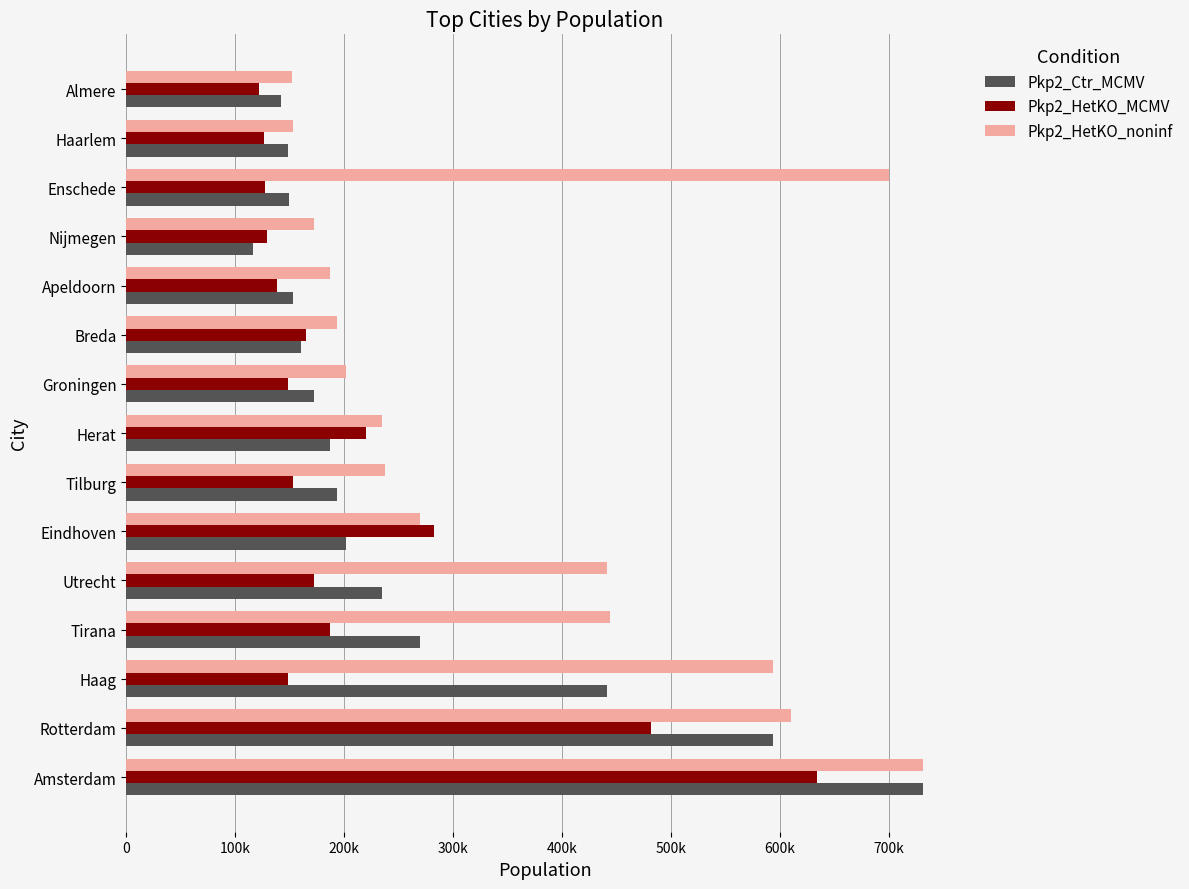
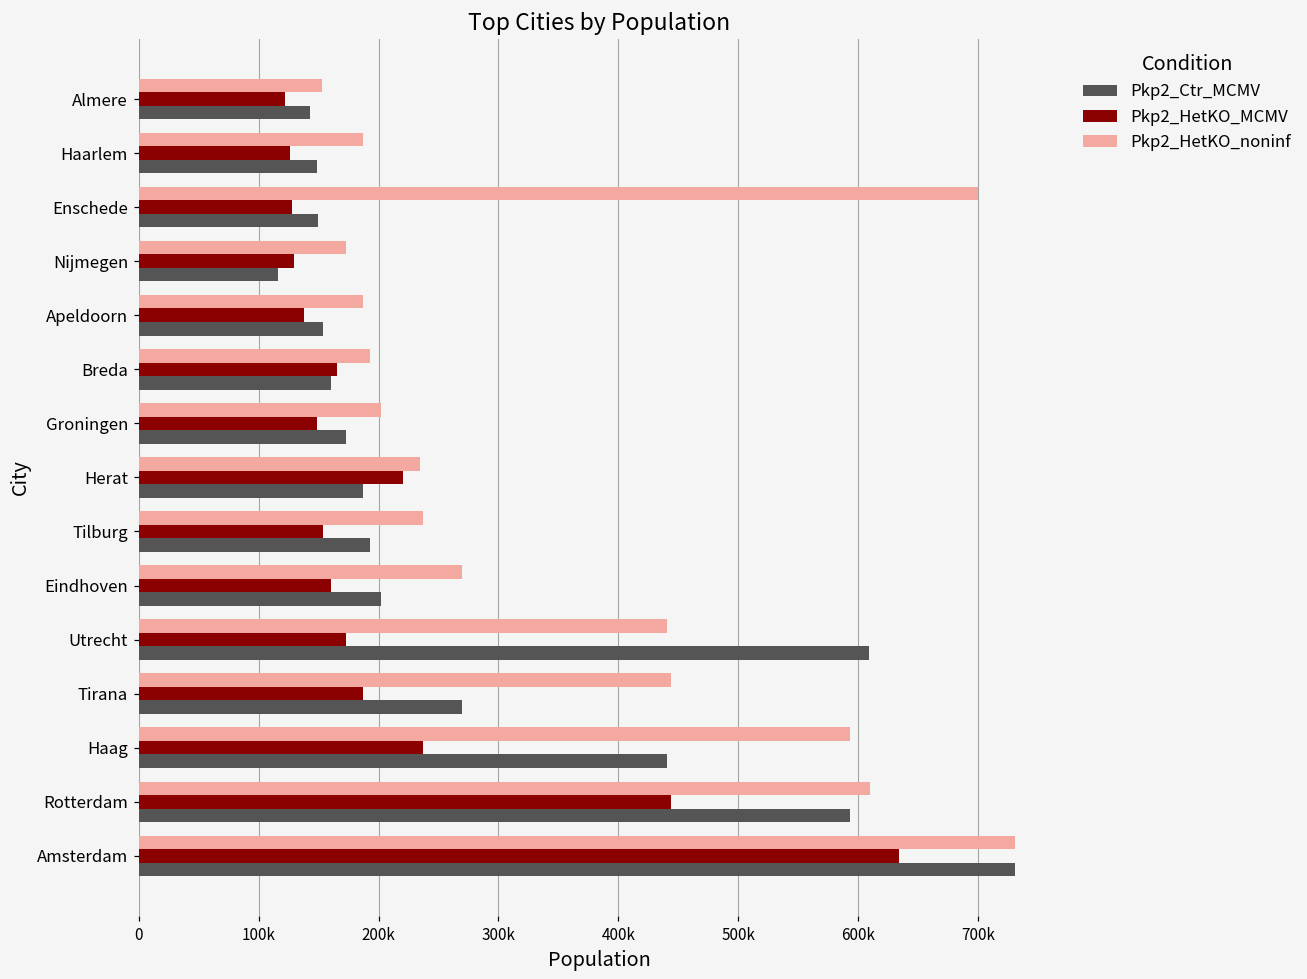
Pkp2_HetKO_noninf, Haarlem: 153000 -> 187000
Pkp2_HetKO_MCMV, Eindhoven: 282000 -> 160000
Pkp2_Ctr_MCMV, Utrecht: 234000 -> 609000
Pkp2_HetKO_MCMV, Haag: 149000 -> 238000
Pkp2_HetKO_MCMV, Rotterdam: 482000 -> 444000
